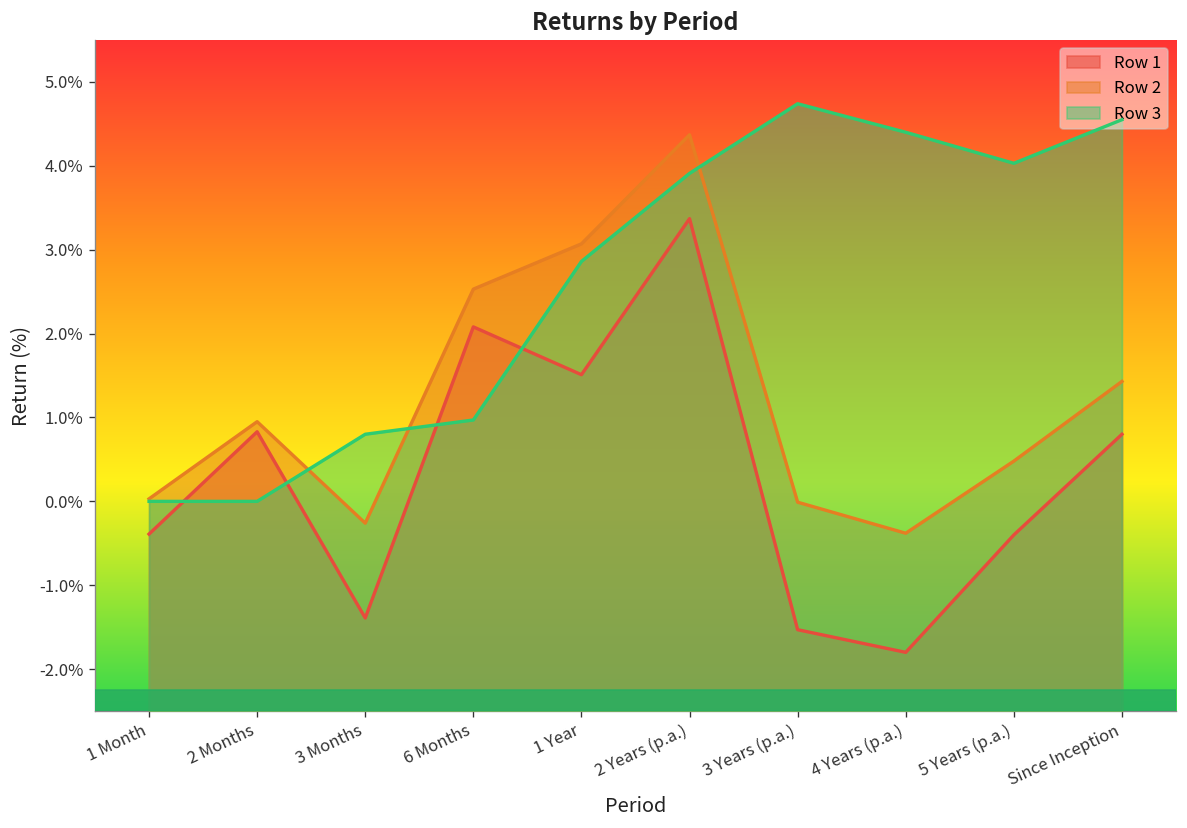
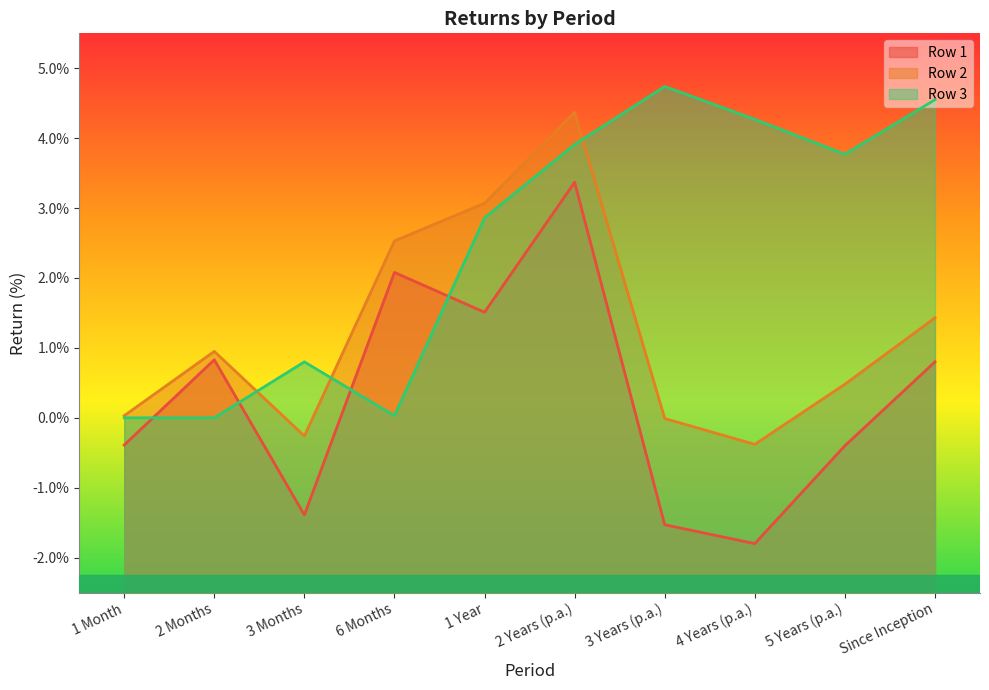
Row 3, 6 Months: 1.0% -> 0.0%
Row 3, 4 Years (p.a.): 4.4% -> 4.3%
Row 3, 5 Years (p.a.): 4.0% -> 3.8%
